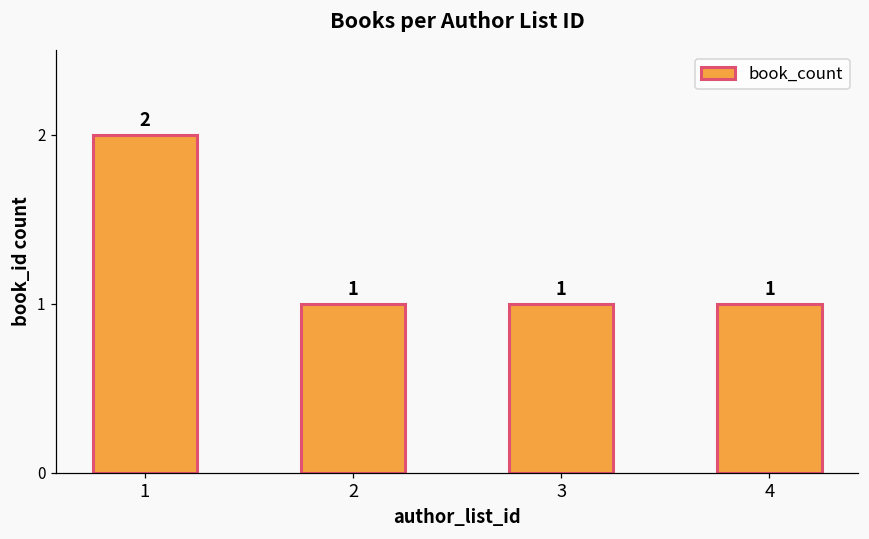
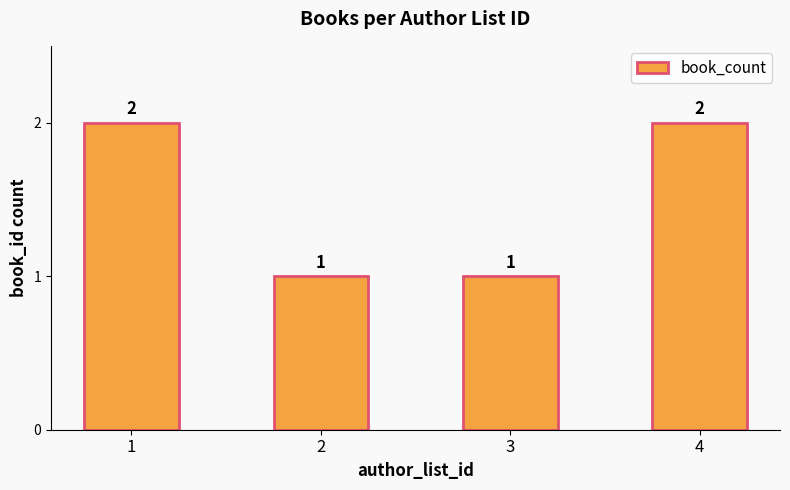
4: 1 -> 2
